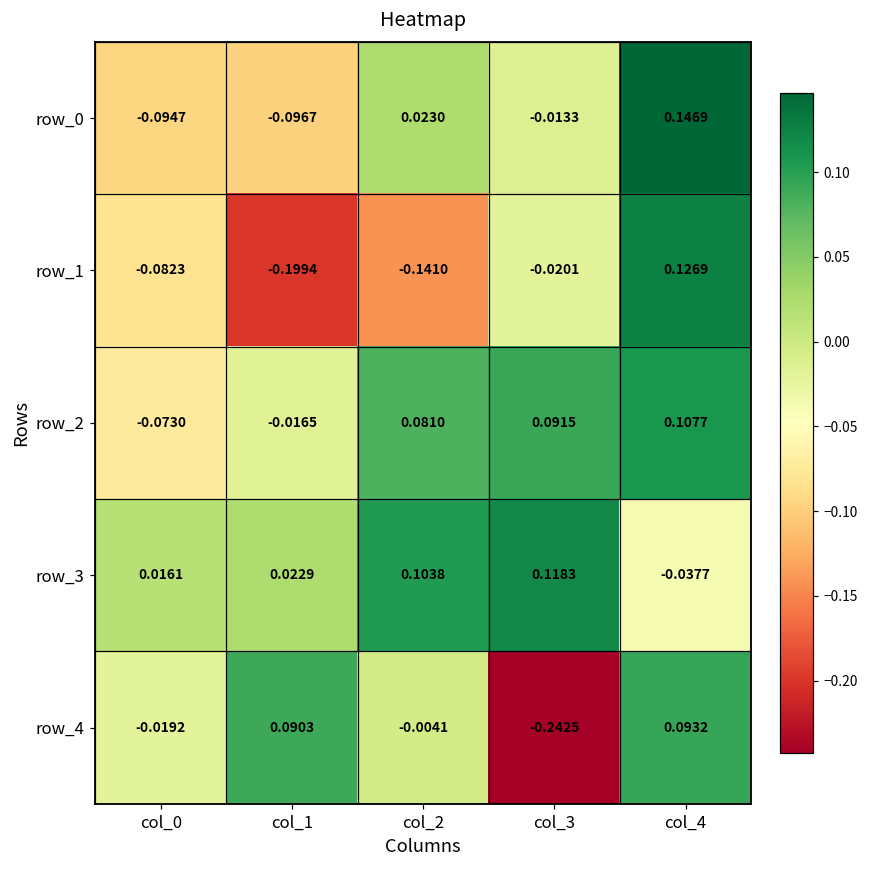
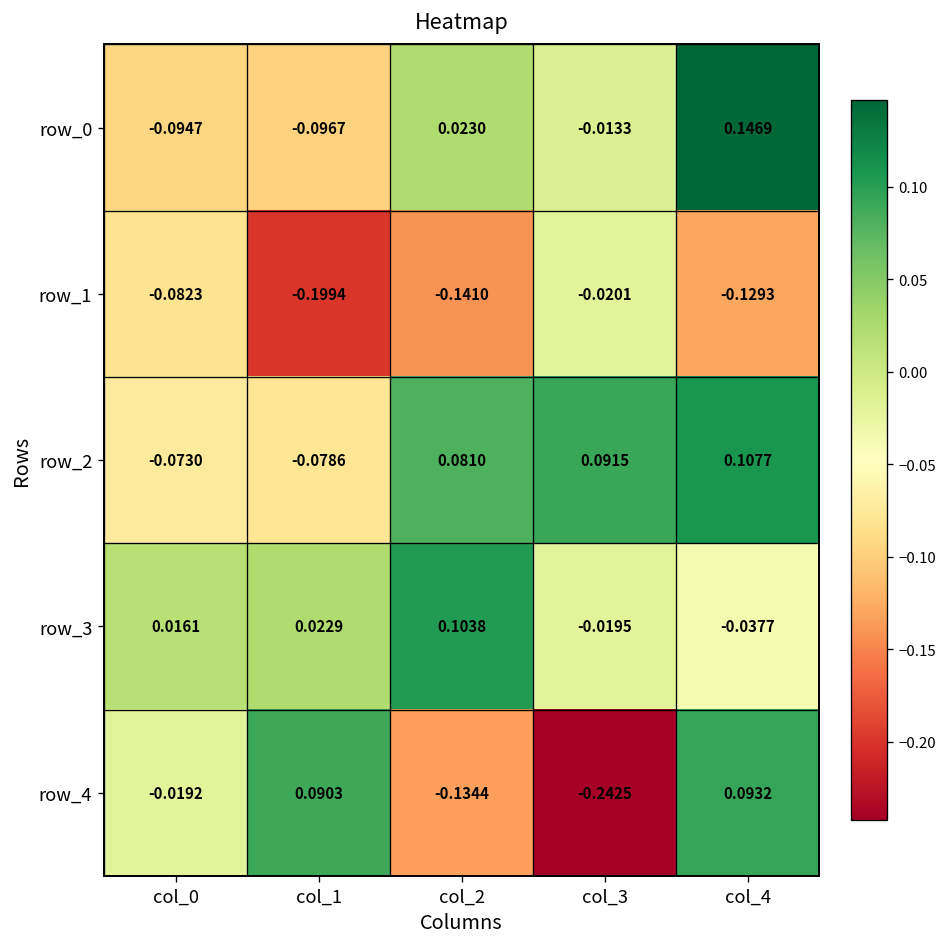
row_1, col_4: 0.1269 -> -0.1293
row_2, col_1: -0.0165 -> -0.0786
row_3, col_3: 0.1183 -> -0.0195
row_4, col_2: -0.0041 -> -0.1344
